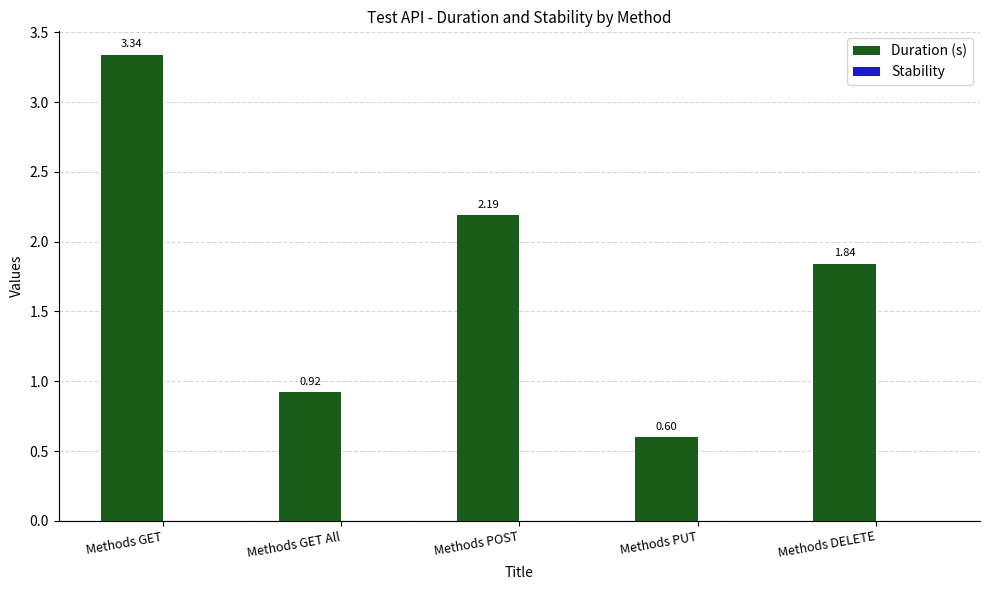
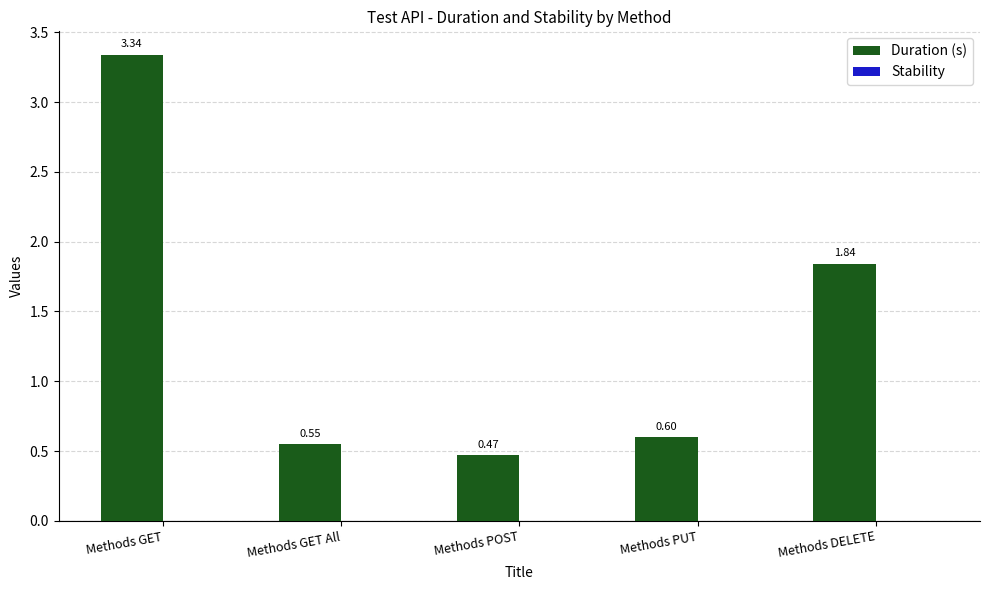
Duration (s), Methods GET All: 0.92 -> 0.55
Duration (s), Methods POST: 2.19 -> 0.47
